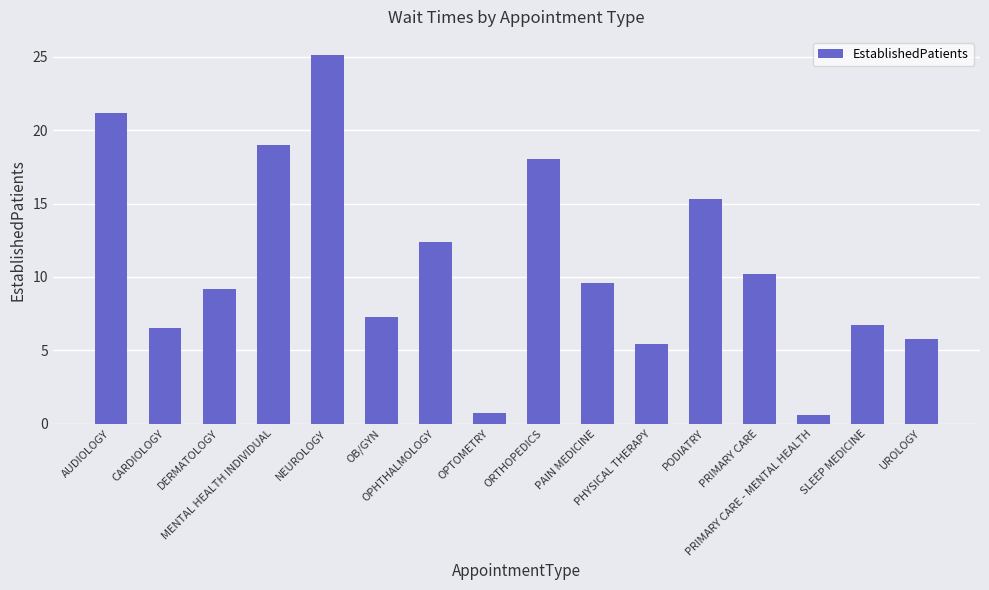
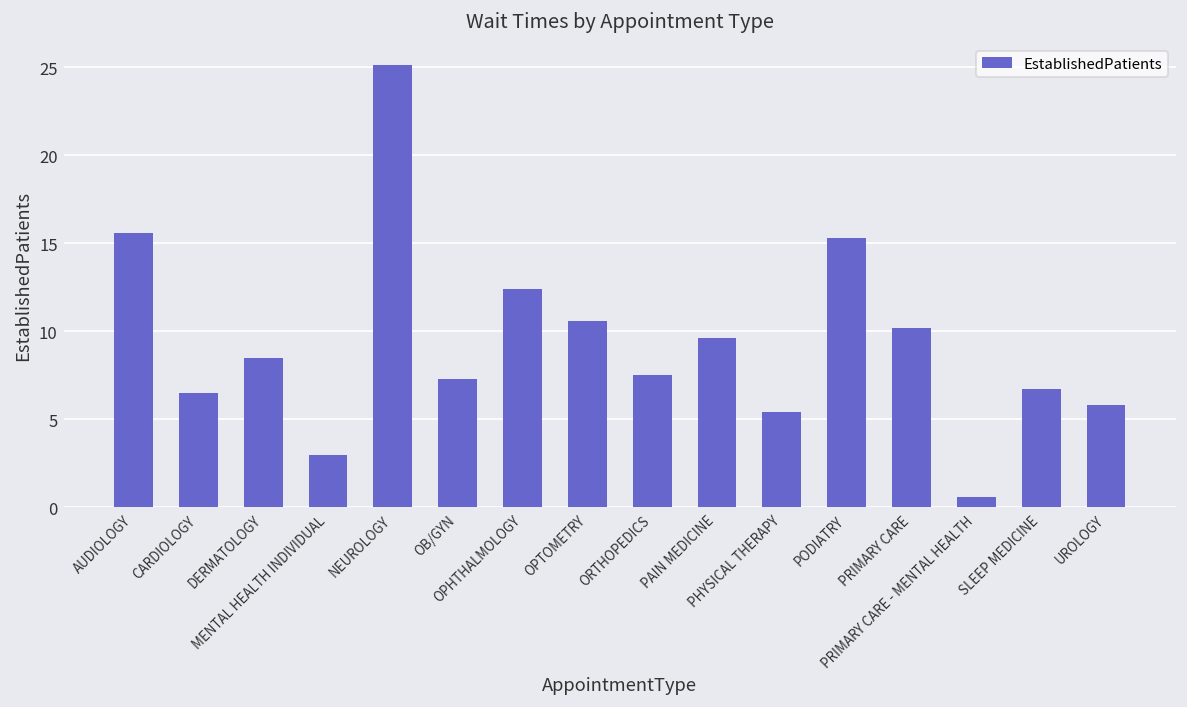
AUDIOLOGY: 21.2 -> 15.6
DERMATOLOGY: 9.2 -> 8.5
MENTAL HEALTH INDIVIDUAL: 19 -> 3
OPTOMETRY: 0.7 -> 10.6
ORTHOPEDICS: 18.0 -> 7.5
